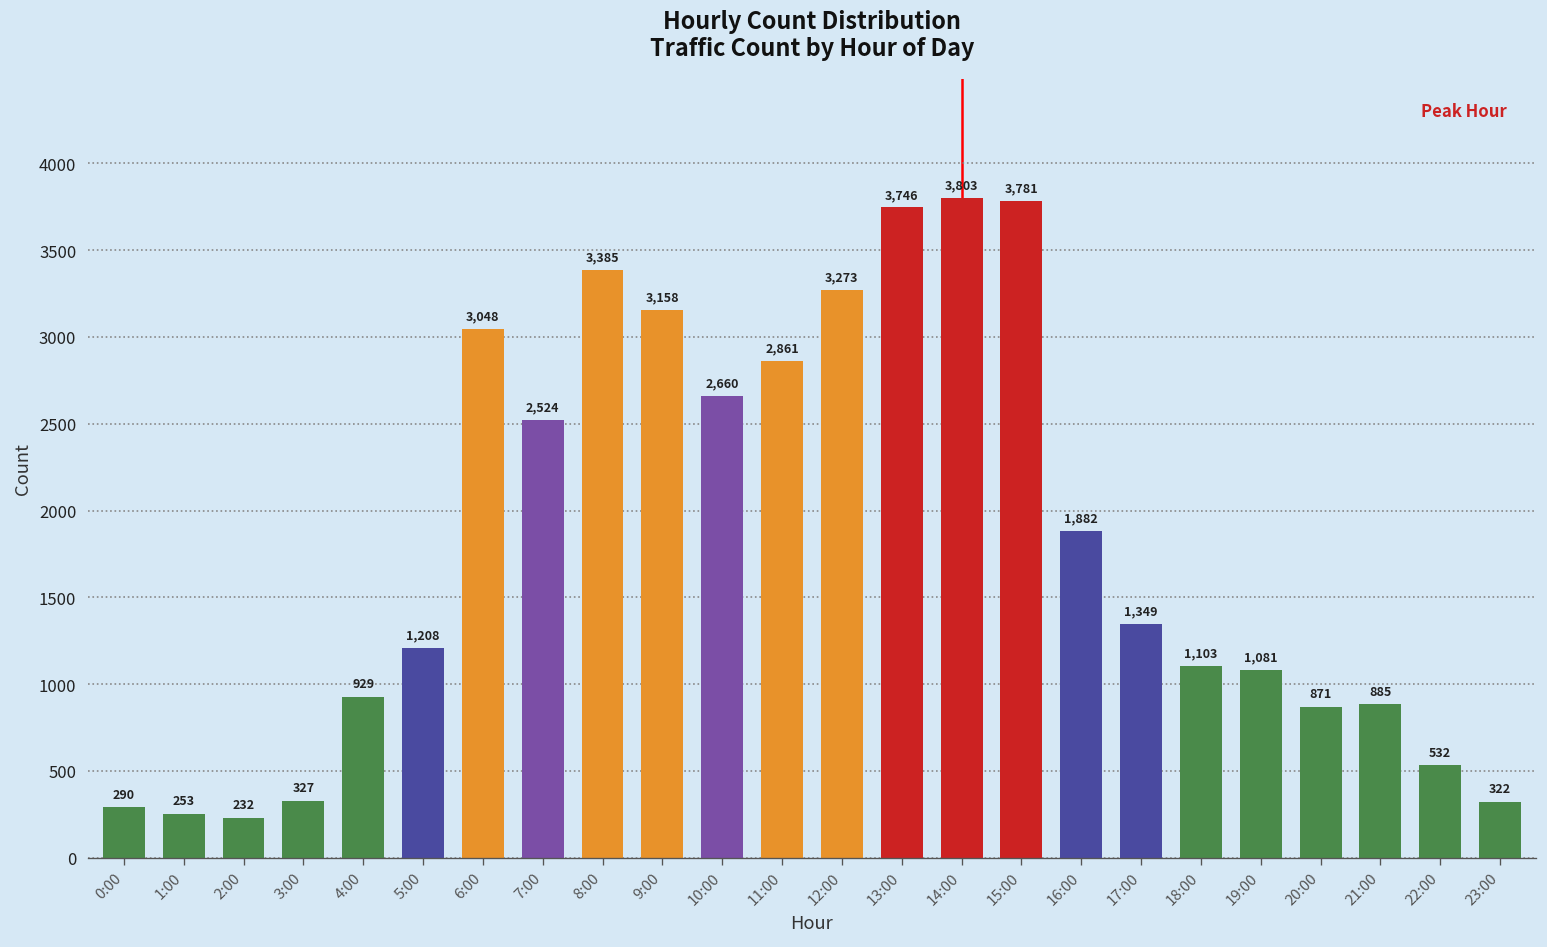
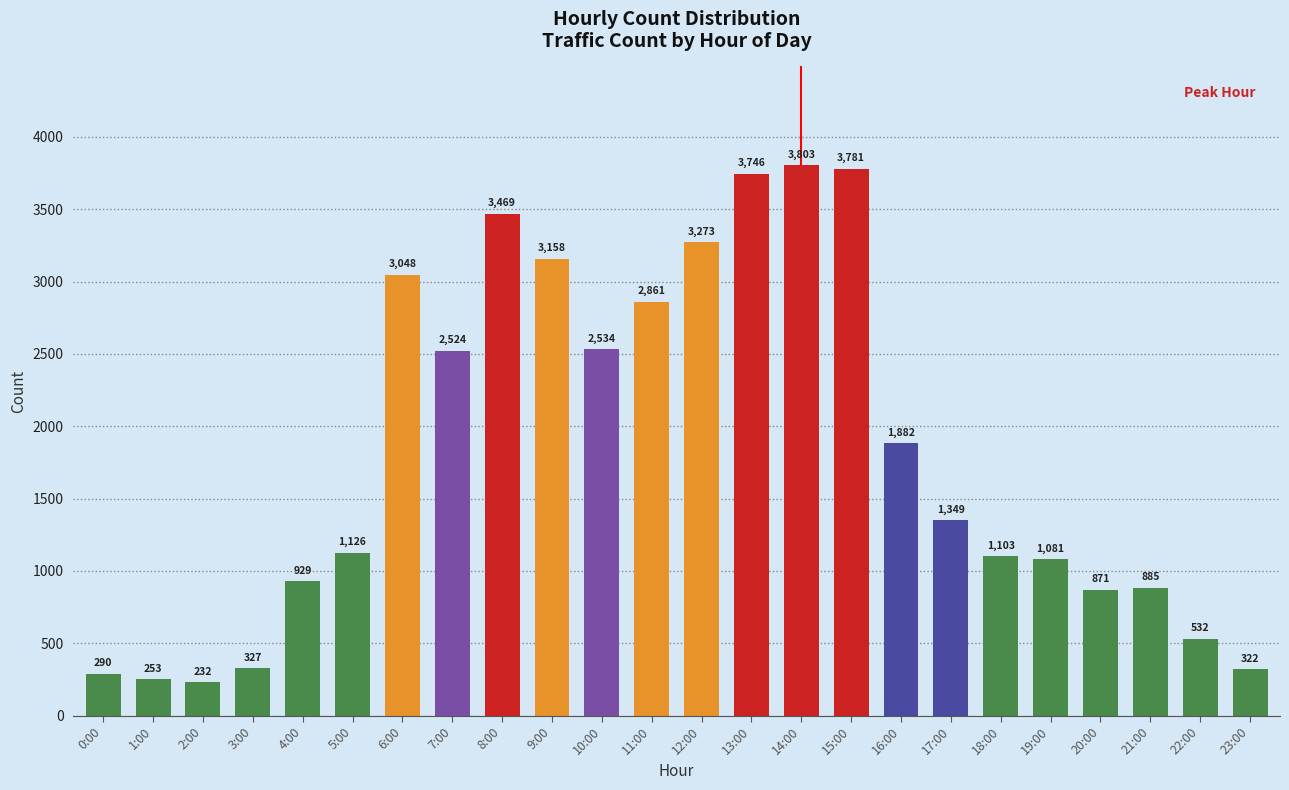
5:00: 1,208 -> 1,126
8:00: 3,385 -> 3,469
10:00: 2,660 -> 2,534
